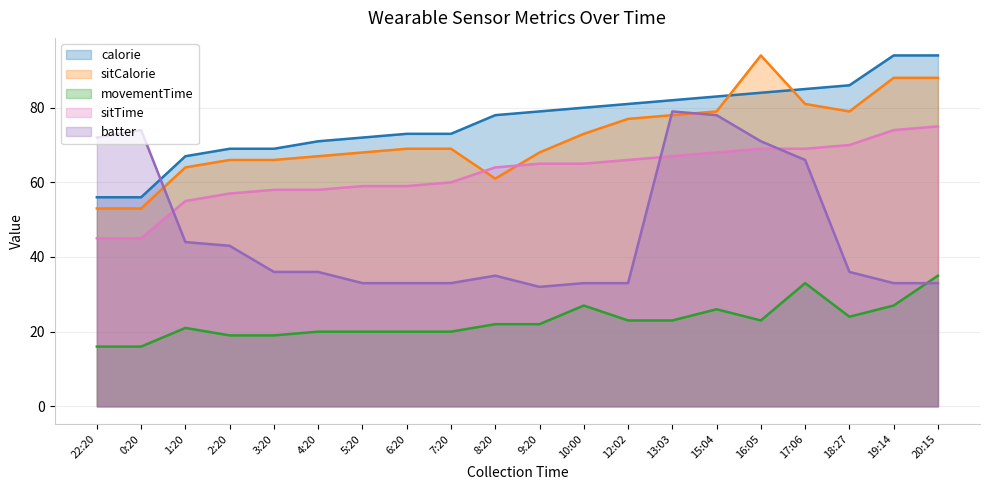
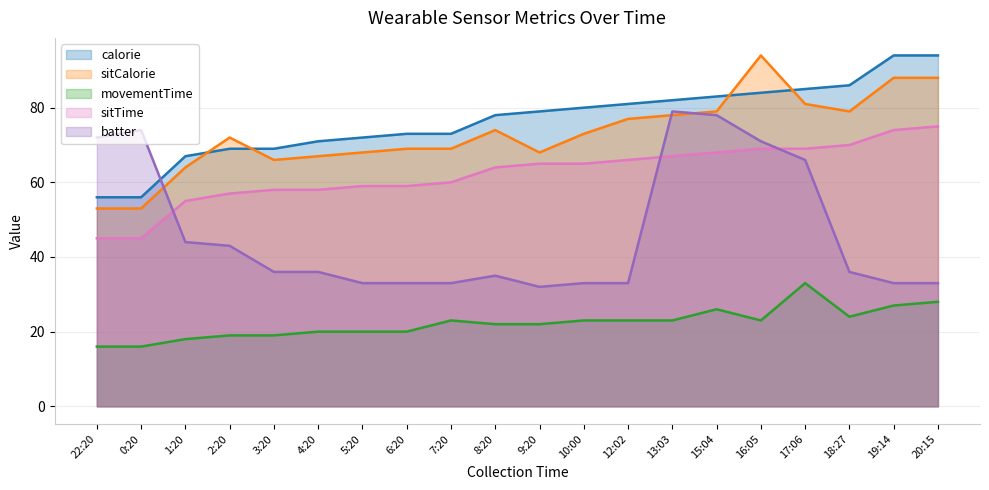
movementTime, 1:20: 21 -> 18
sitCalorie, 2:20: 66 -> 72
movementTime, 7:20: 20 -> 23
sitCalorie, 8:20: 61 -> 74
movementTime, 10:00: 27 -> 23
movementTime, 20:15: 35 -> 28
